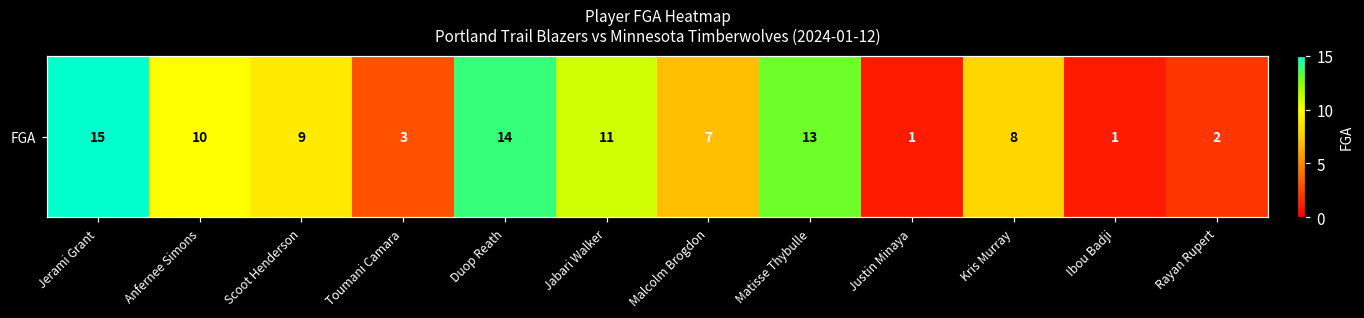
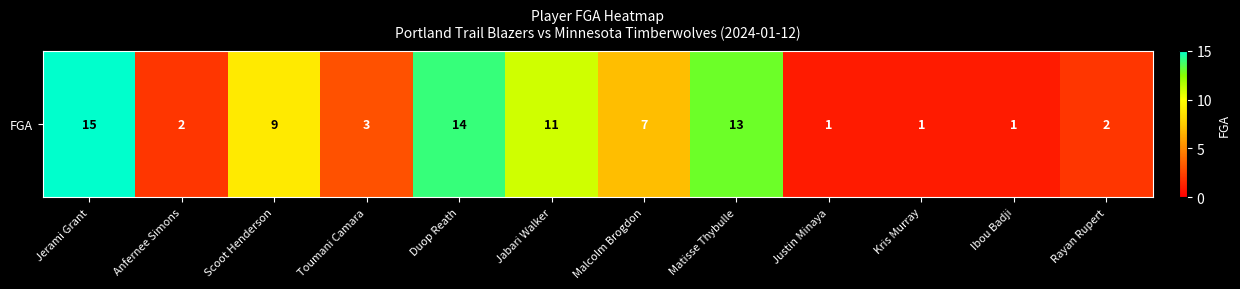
FGA, Anfernee Simons: 10 -> 2
FGA, Kris Murray: 8 -> 1
